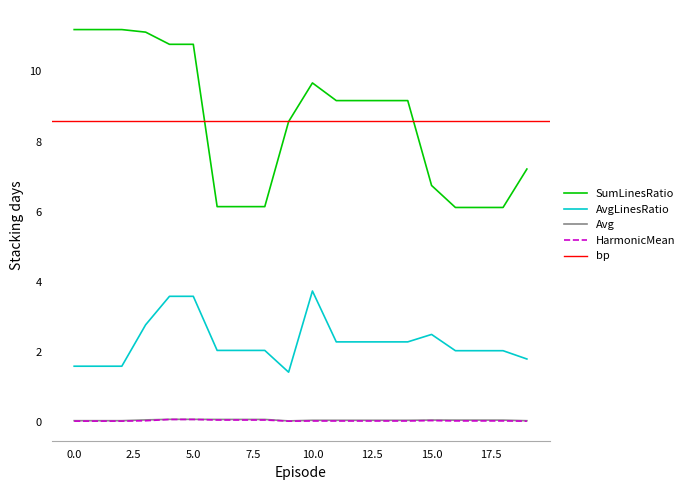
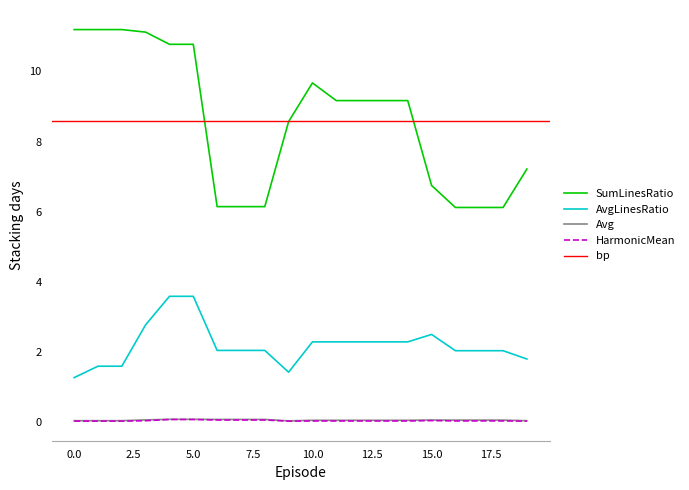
AvgLinesRatio, 0.0: 1.6 -> 1.3
AvgLinesRatio, 10.0: 3.7 -> 2.3
